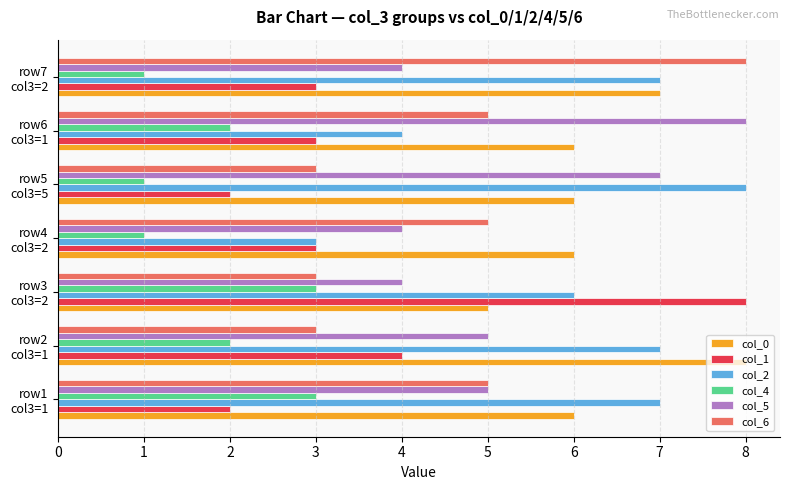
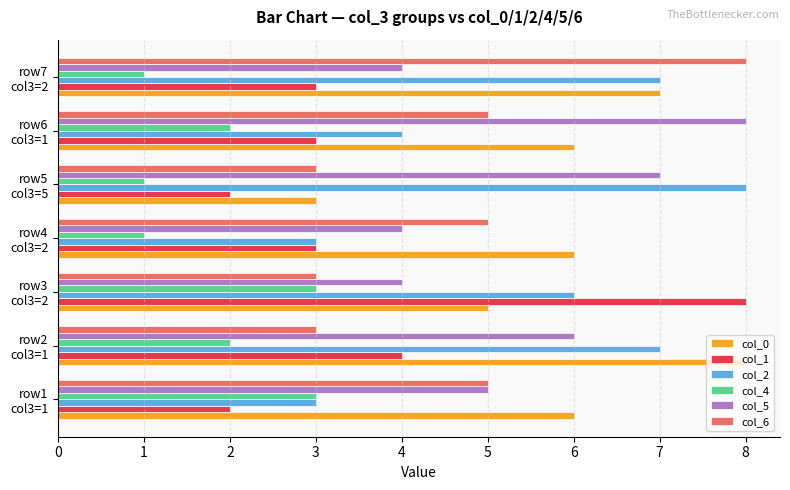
col_0, row5 col3=5: 6 -> 3
col_5, row2 col3=1: 5 -> 6
col_2, row1 col3=1: 7 -> 3
